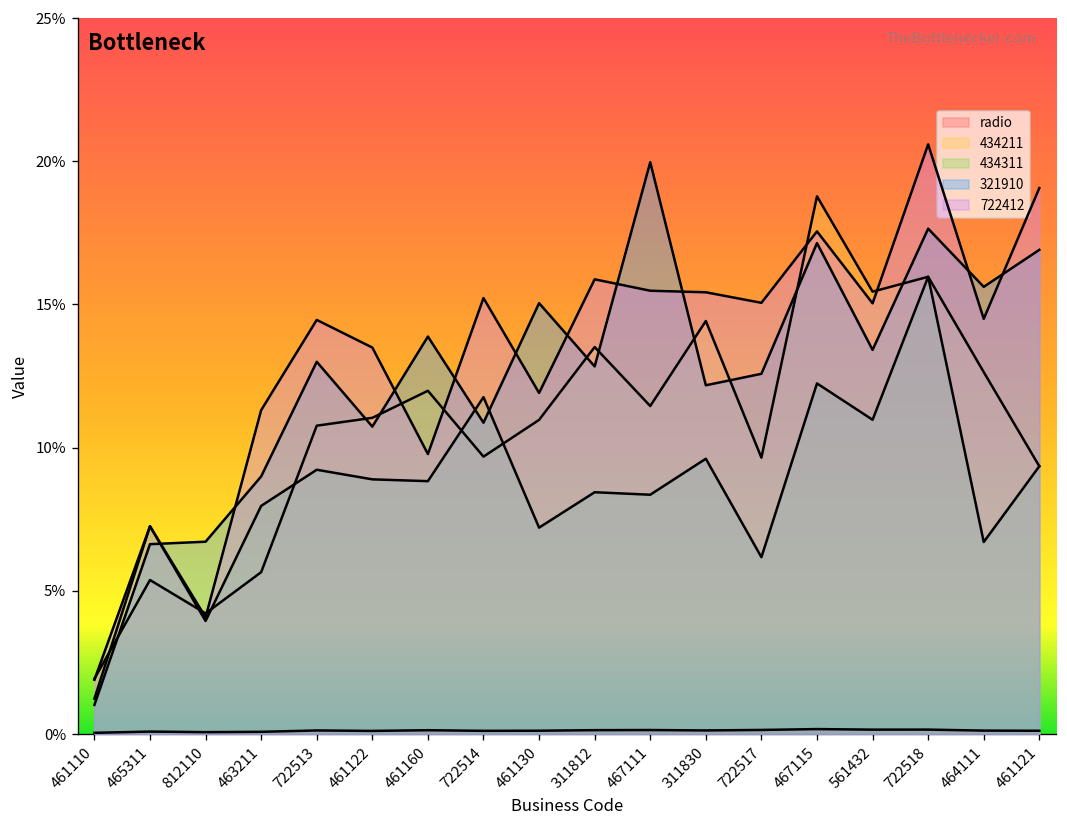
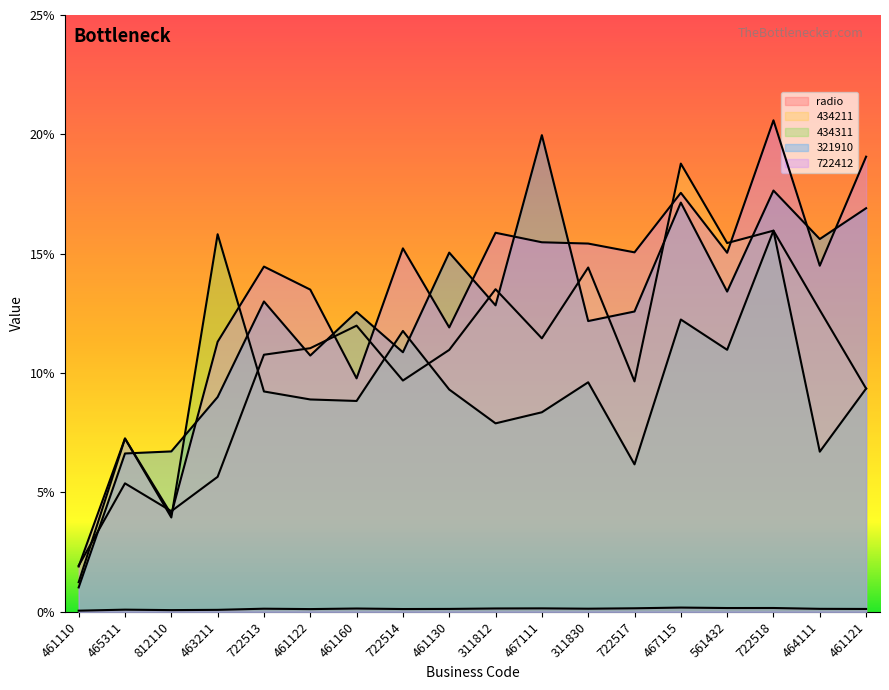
434311, 463211: 8.0% -> 15.8%
321910, 461160: 13.9% -> 12.6%
434311, 461130: 7.2% -> 9.3%
434311, 311812: 8.4% -> 7.9%
